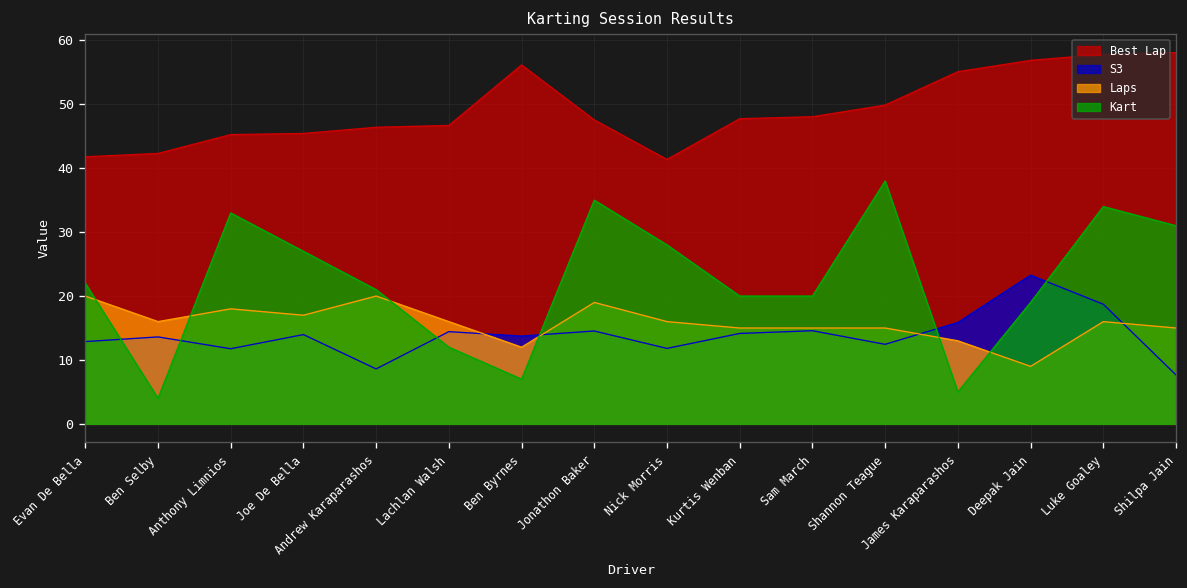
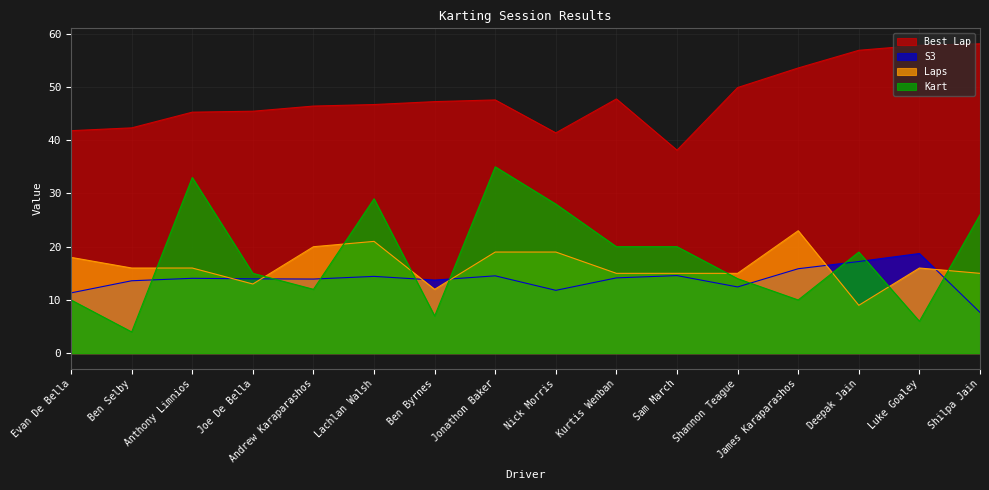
S3, Evan De Bella: 13 -> 11
Laps, Evan De Bella: 20 -> 18
Kart, Evan De Bella: 22 -> 10
S3, Anthony Limnios: 12 -> 14
Laps, Anthony Limnios: 18 -> 16
Laps, Joe De Bella: 17 -> 13
Kart, Joe De Bella: 27 -> 15
S3, Andrew Karaparashos: 9 -> 14
Kart, Andrew Karaparashos: 21 -> 12
Laps, Lachlan Walsh: 16 -> 21
Kart, Lachlan Walsh: 12 -> 29
Best Lap, Ben Byrnes: 56 -> 47
Laps, Nick Morris: 16 -> 19
Best Lap, Sam March: 48 -> 38
Kart, Shannon Teague: 38 -> 14
Best Lap, James Karaparashos: 55 -> 54
Laps, James Karaparashos: 13 -> 23
Kart, James Karaparashos: 5 -> 10
S3, Deepak Jain: 23 -> 17
Kart, Luke Goaley: 34 -> 6
Kart, Shilpa Jain: 31 -> 26
